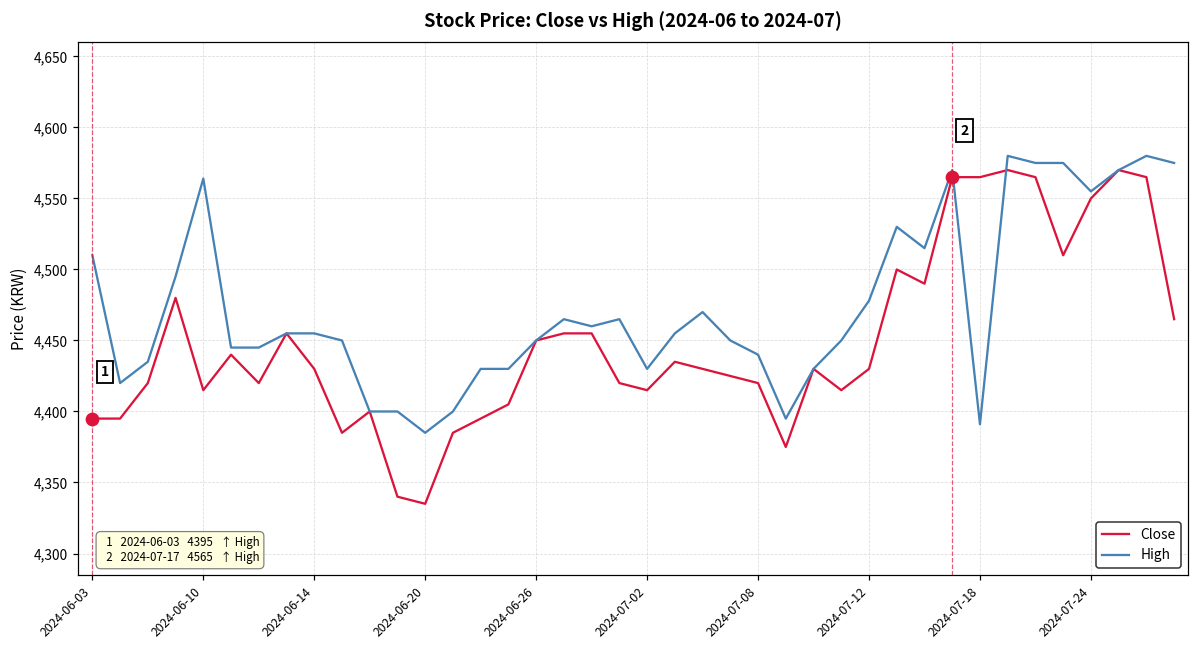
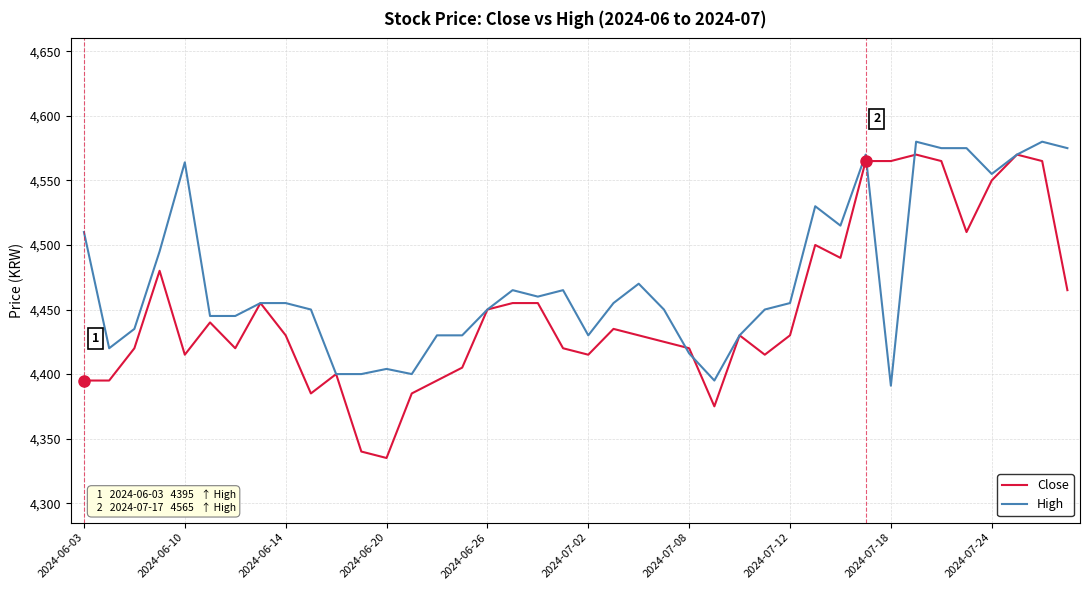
High, 2024-06-20: 4,385 -> 4,404
High, 2024-07-08: 4,440 -> 4,416
High, 2024-07-12: 4,478 -> 4,455
